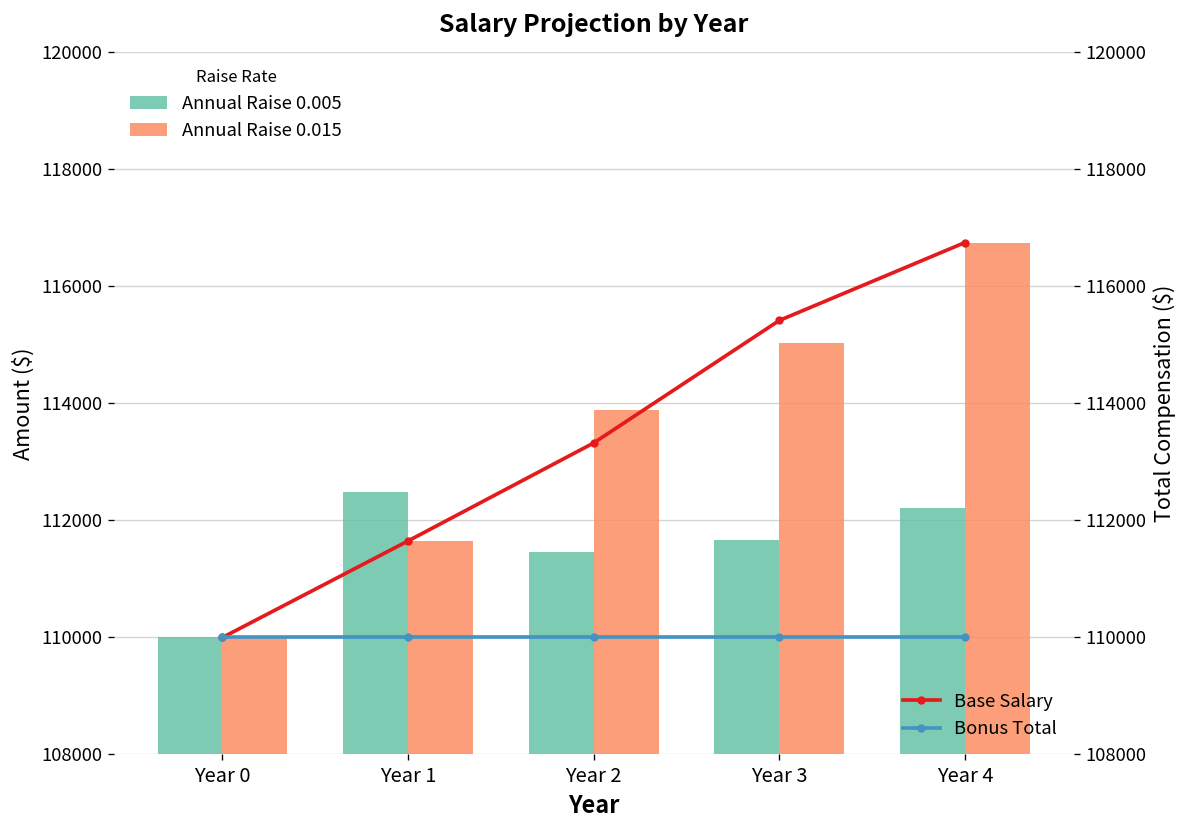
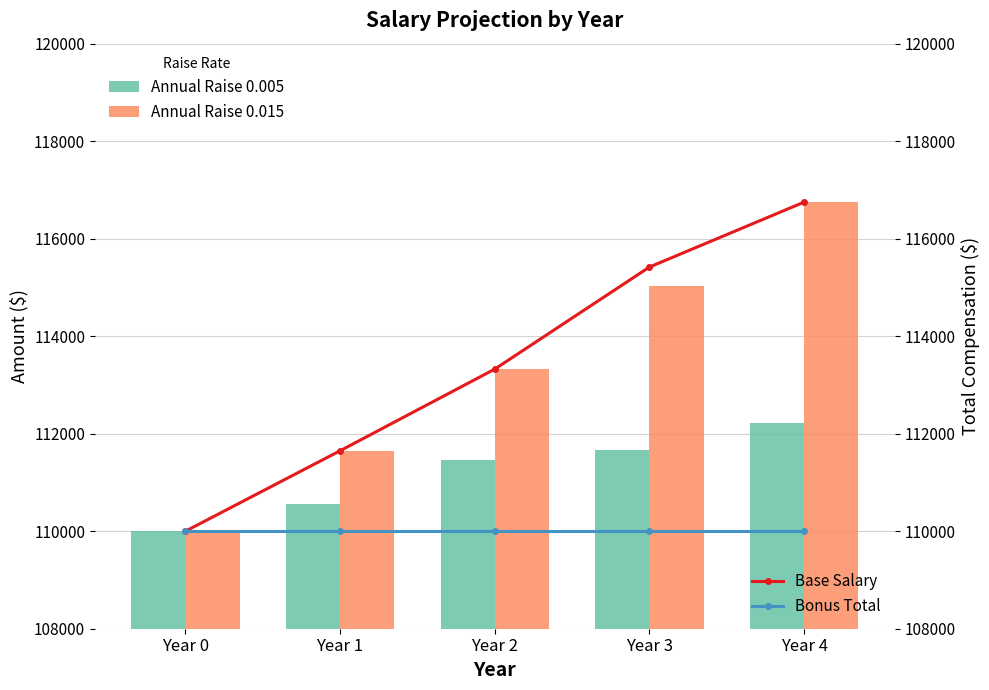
Annual Raise 0.005, Year 1: 112500 -> 110600
Annual Raise 0.015, Year 2: 113900 -> 113300
